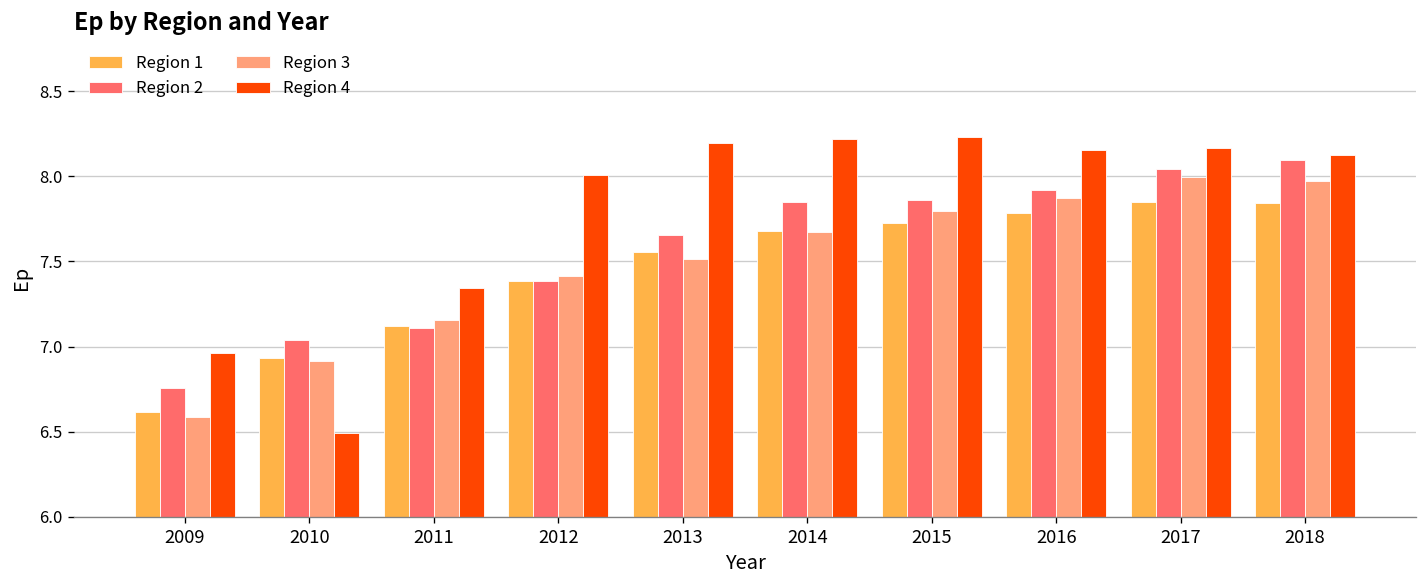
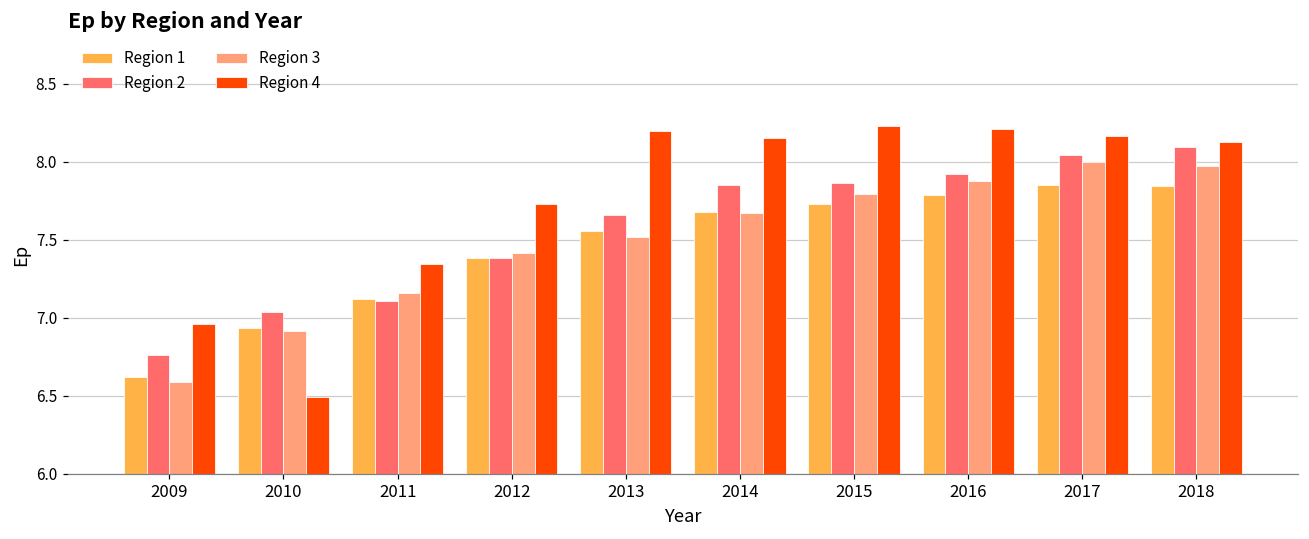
Region 4, 2012: 8.01 -> 7.73
Region 4, 2014: 8.22 -> 8.15
Region 4, 2016: 8.15 -> 8.21
